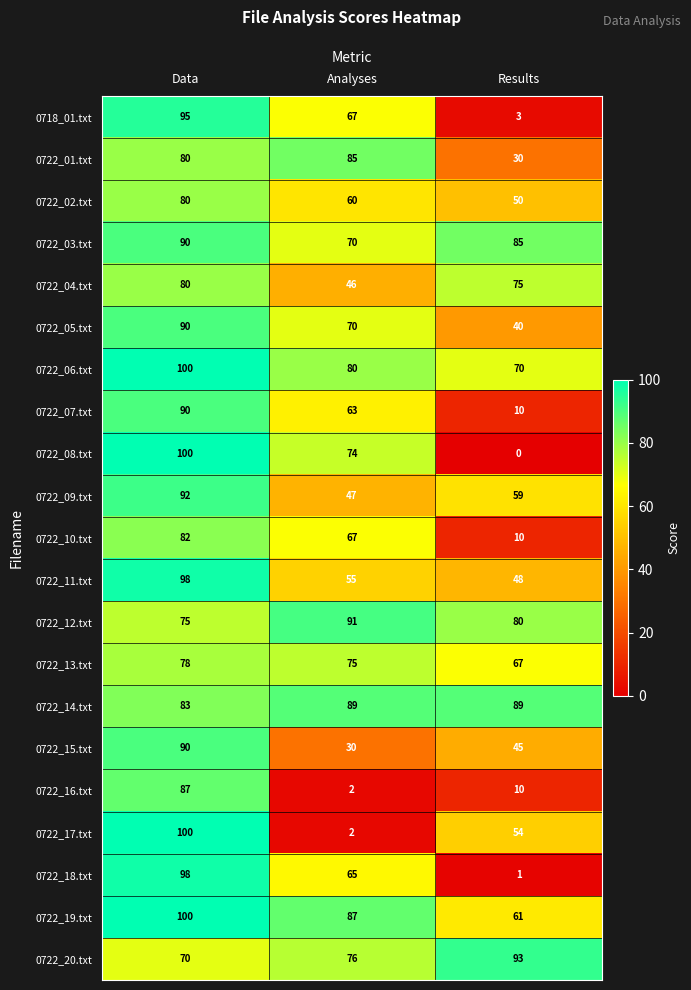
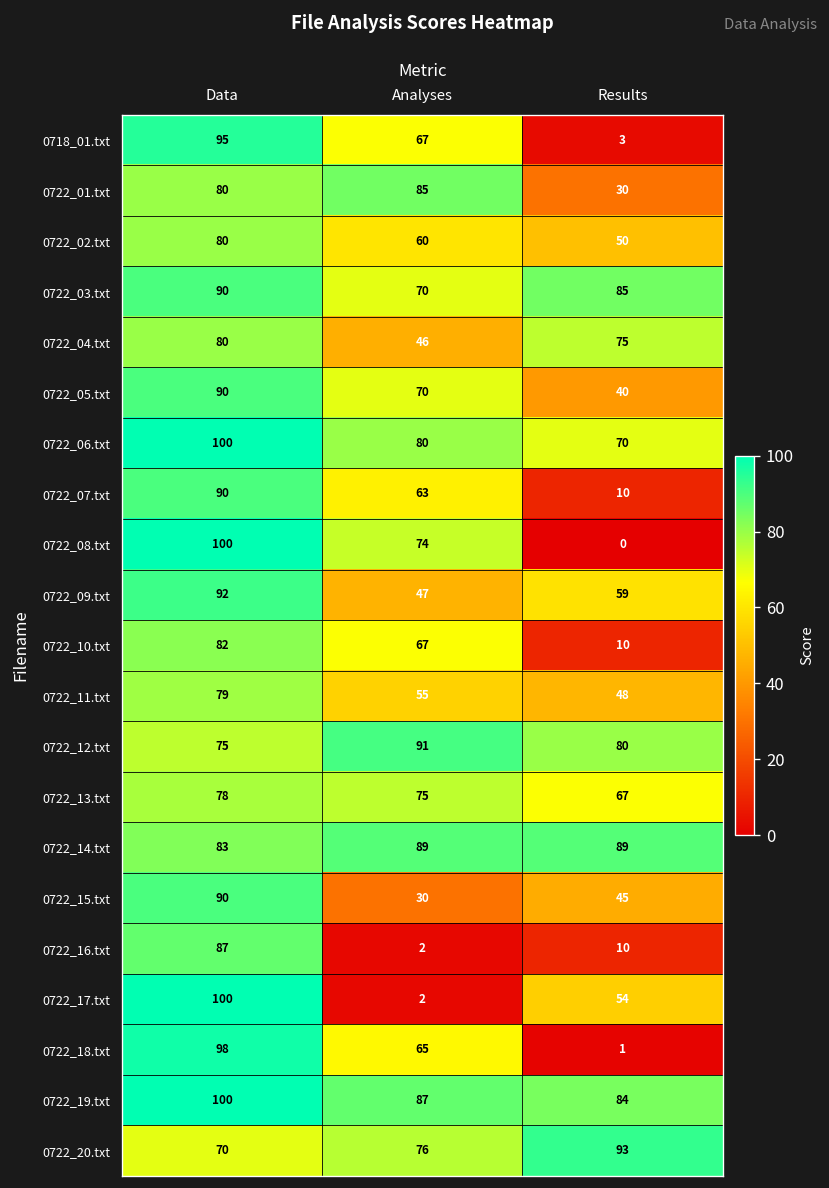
0722_11.txt, Data: 98 -> 79
0722_19.txt, Results: 61 -> 84
